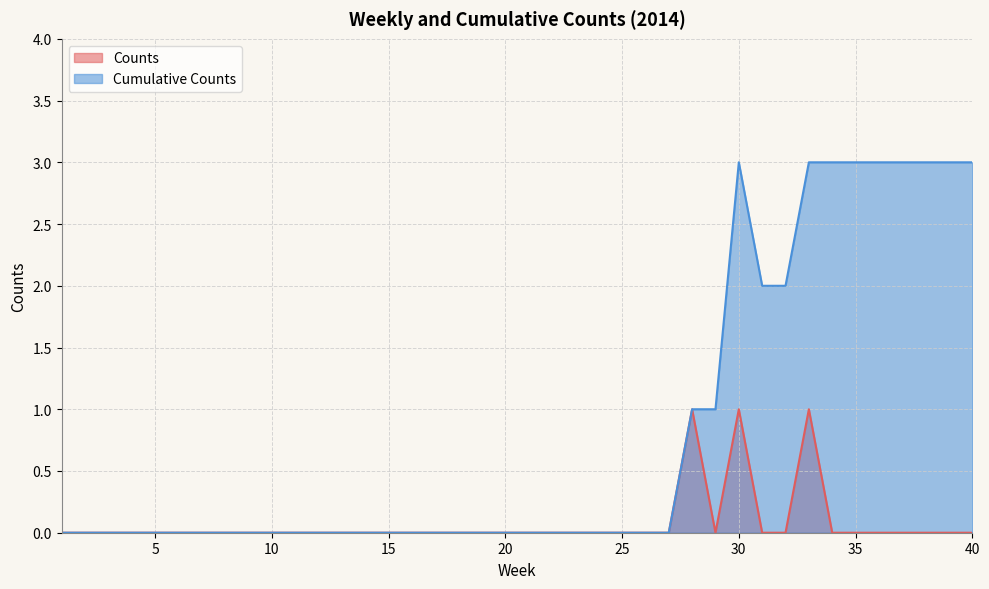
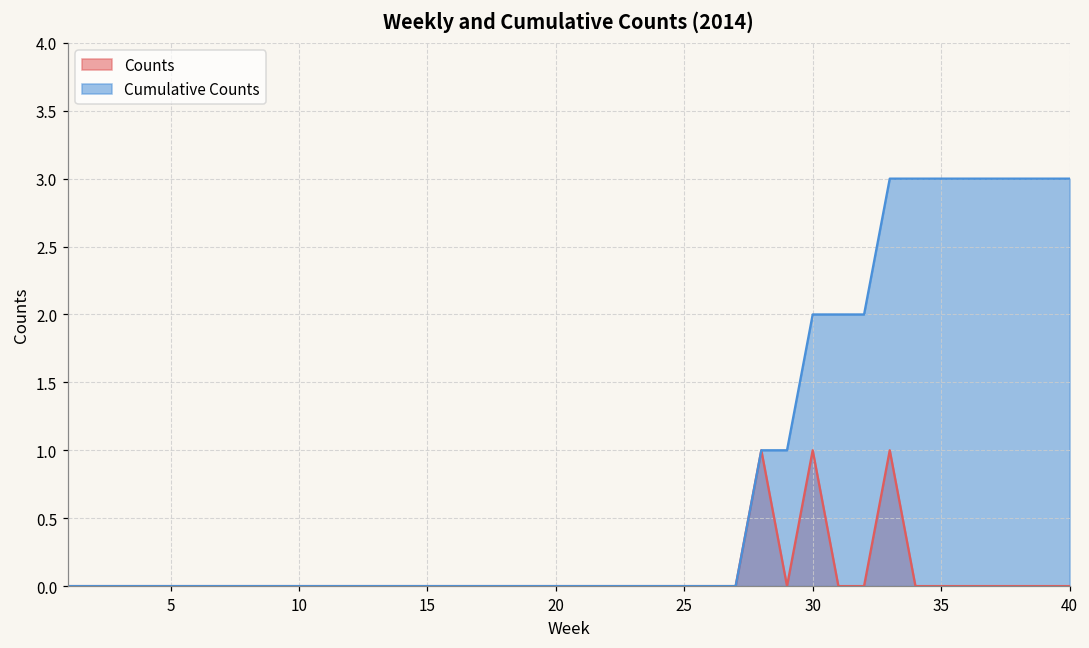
Cumulative Counts, 30: 3 -> 2
